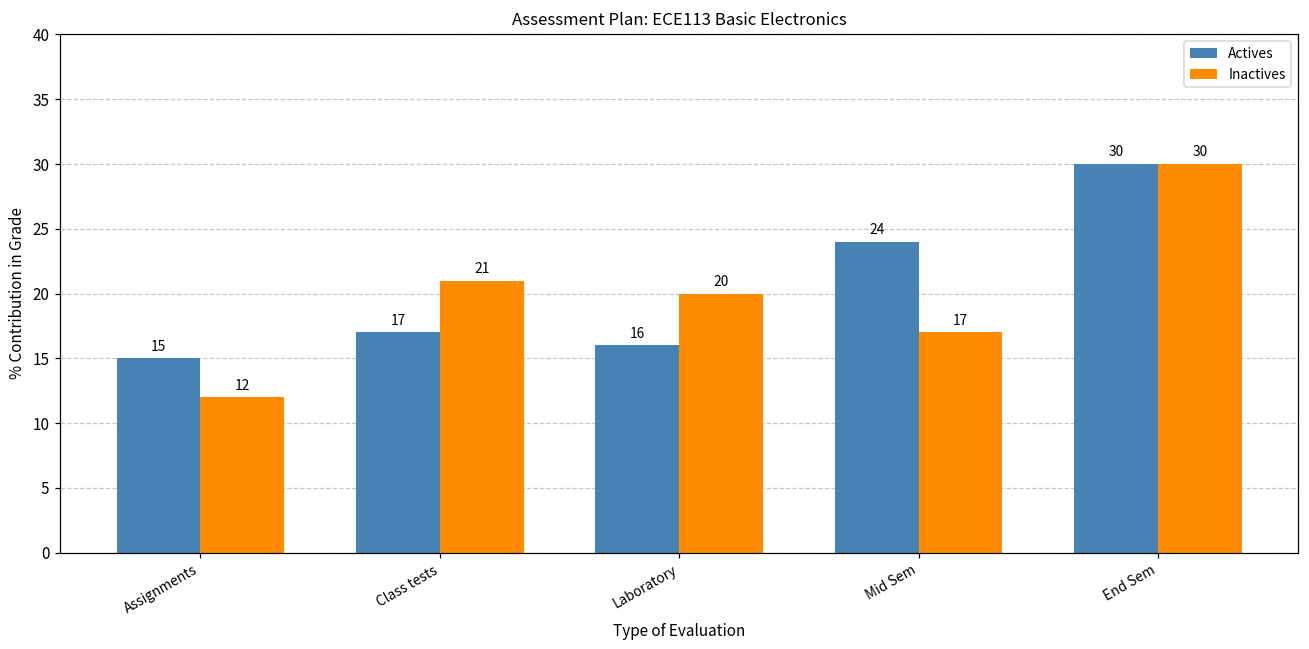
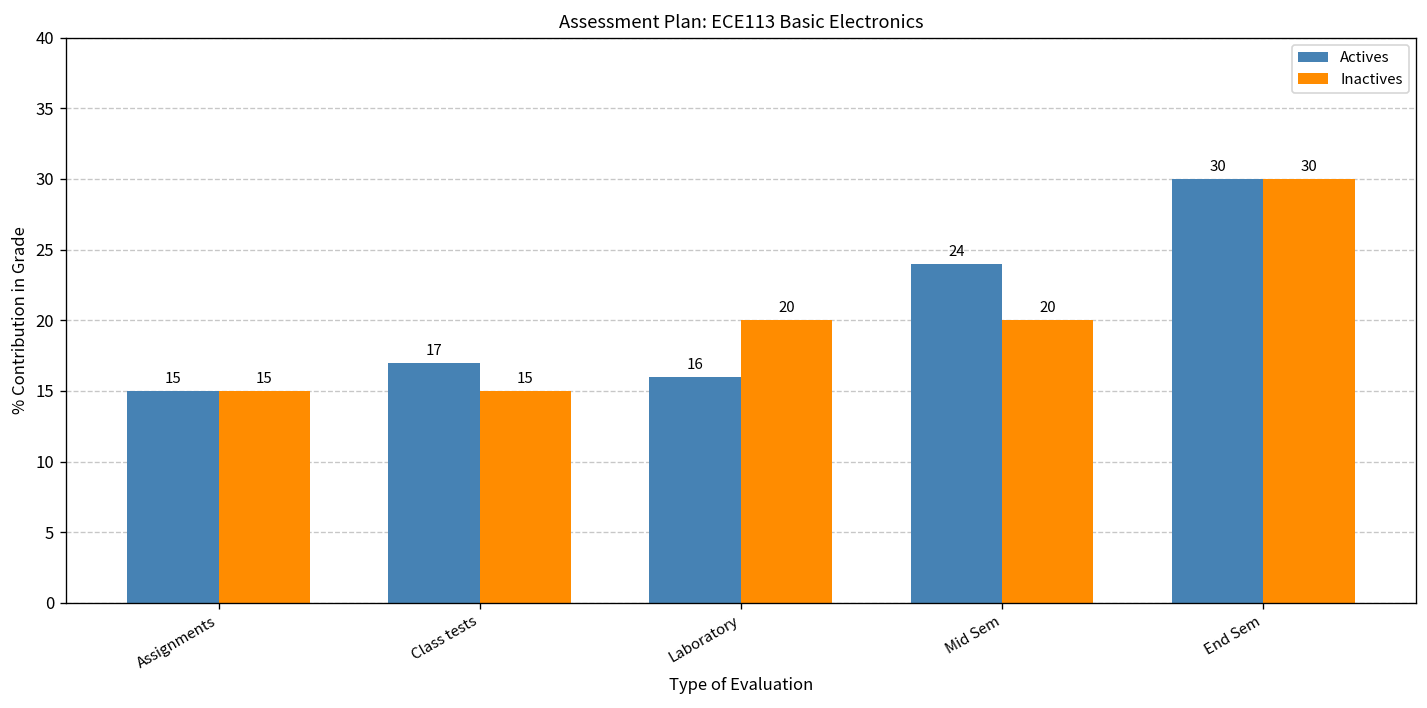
Inactives, Assignments: 12 -> 15
Inactives, Class tests: 21 -> 15
Inactives, Mid Sem: 17 -> 20
